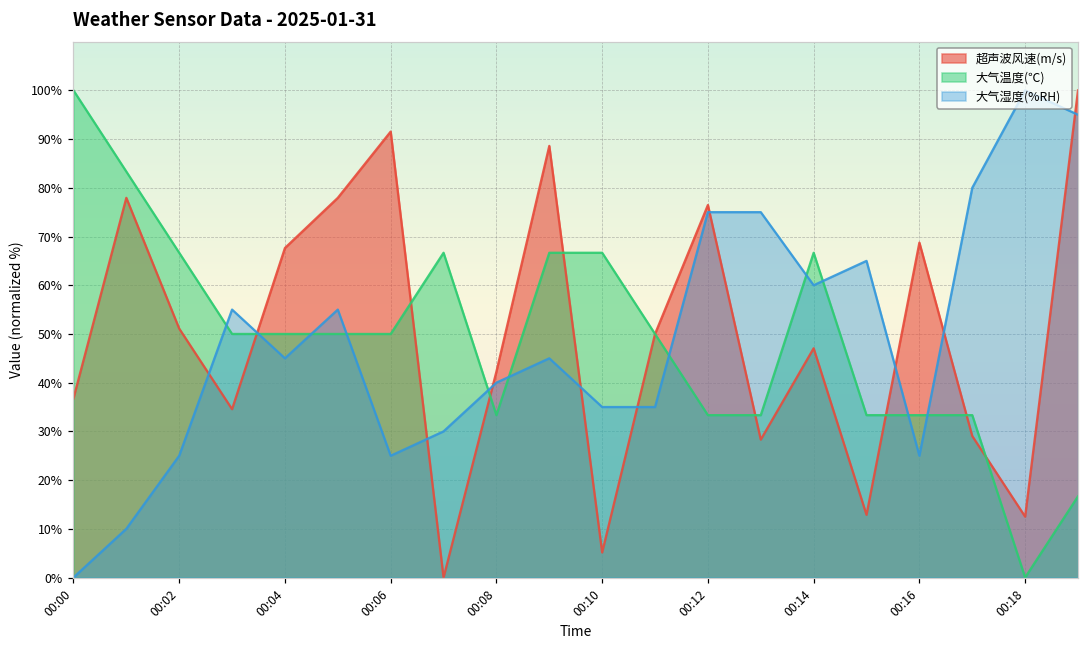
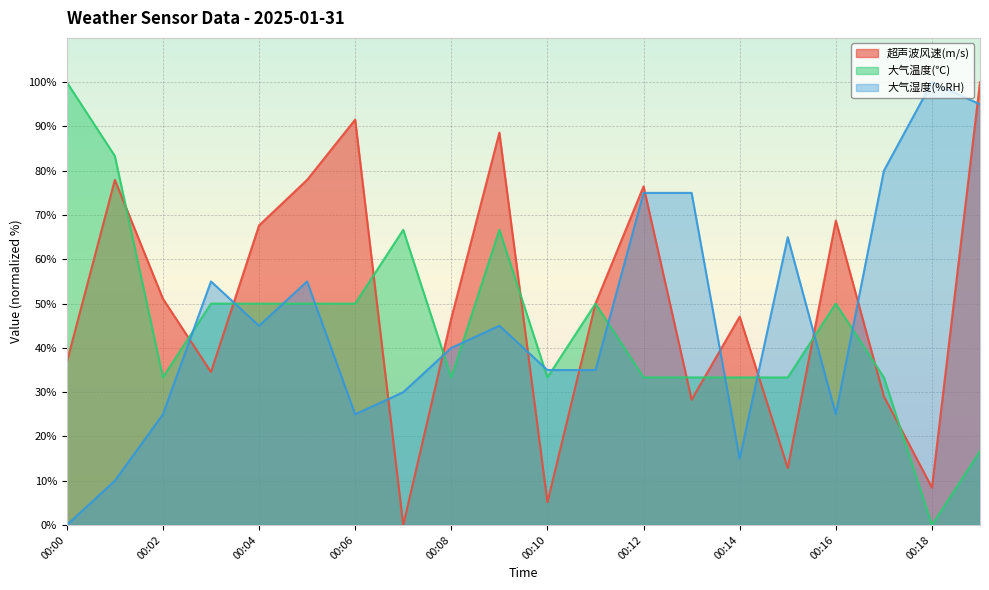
大气温度(℃), 00:02: 67% -> 33%
超声波风速(m/s), 00:08: 42% -> 47%
大气温度(℃), 00:10: 67% -> 33%
大气温度(℃), 00:14: 67% -> 33%
大气湿度(%RH), 00:14: 60% -> 15%
大气温度(℃), 00:16: 33% -> 50%
超声波风速(m/s), 00:18: 12% -> 8%
